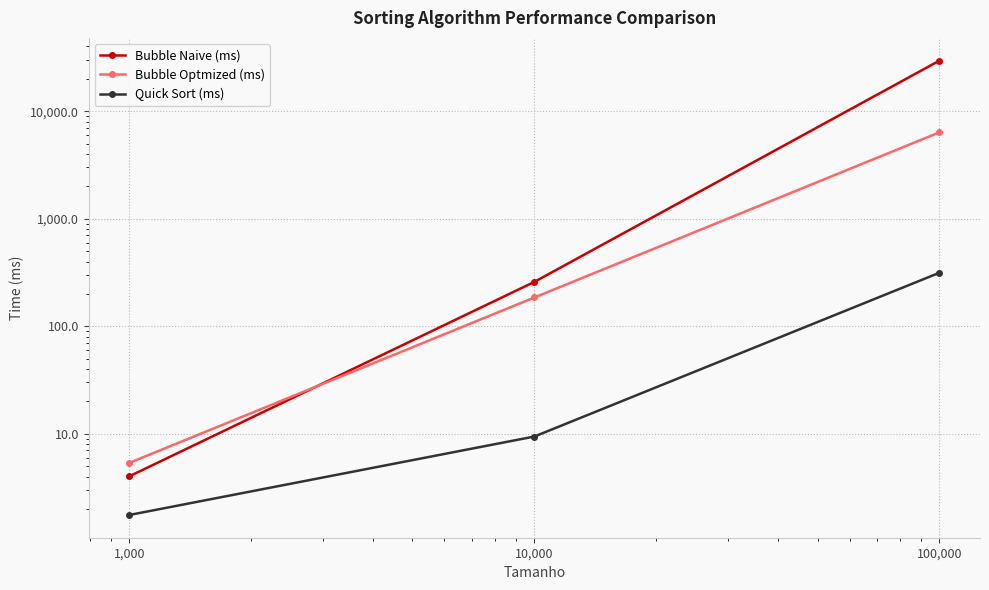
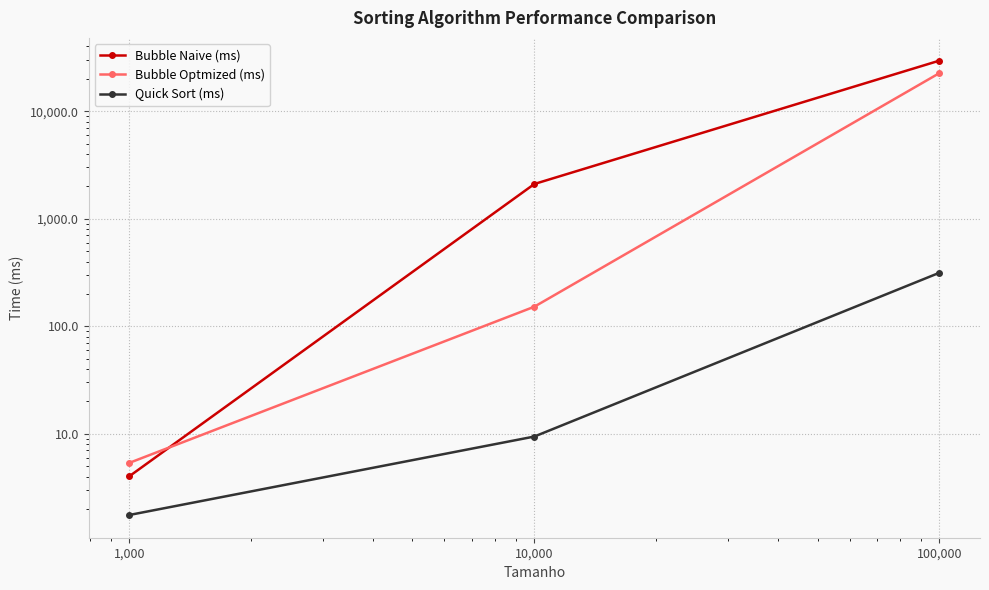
Bubble Naive (ms), 10,000: 260 -> 2,100
Bubble Optmized (ms), 10,000: 190 -> 150
Bubble Optmized (ms), 100,000: 6,000 -> 23,000
